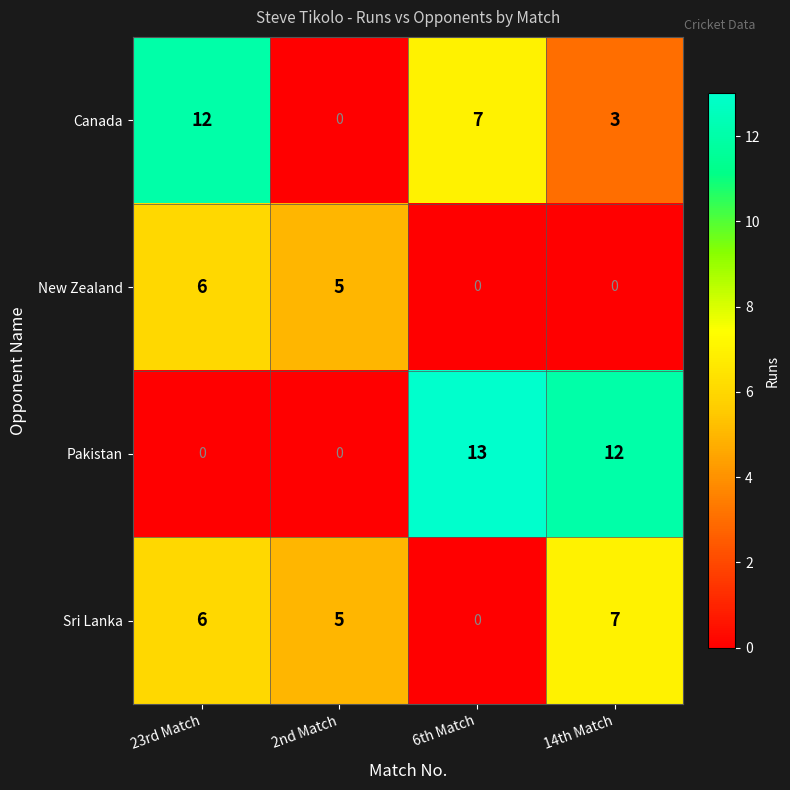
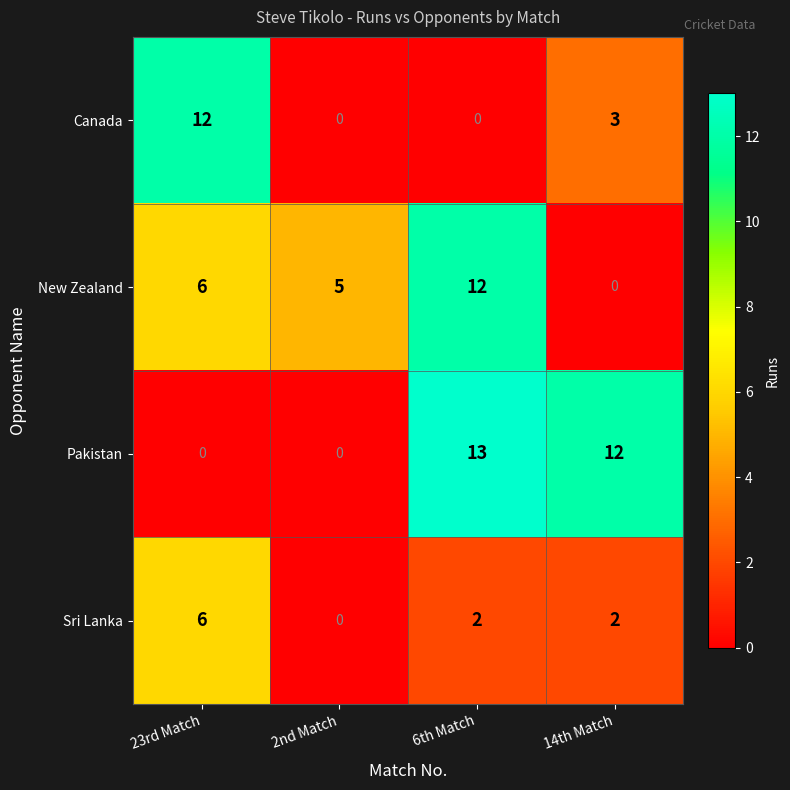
Canada, 6th Match: 7 -> 0
New Zealand, 6th Match: 0 -> 12
Sri Lanka, 2nd Match: 5 -> 0
Sri Lanka, 6th Match: 0 -> 2
Sri Lanka, 14th Match: 7 -> 2
